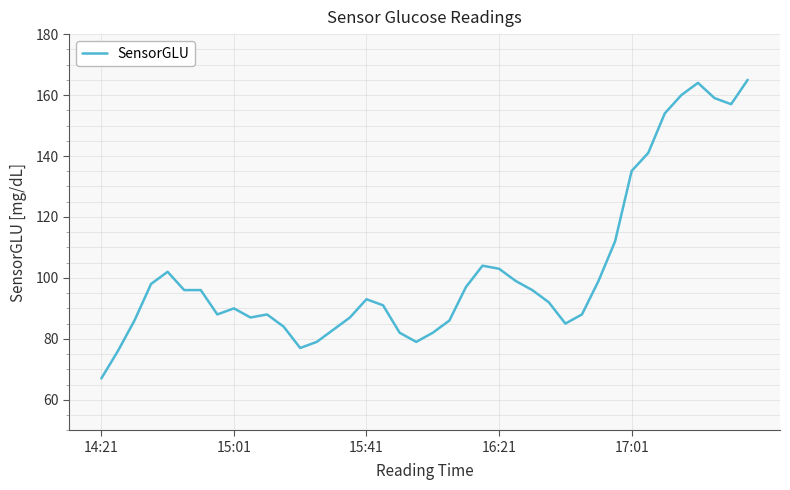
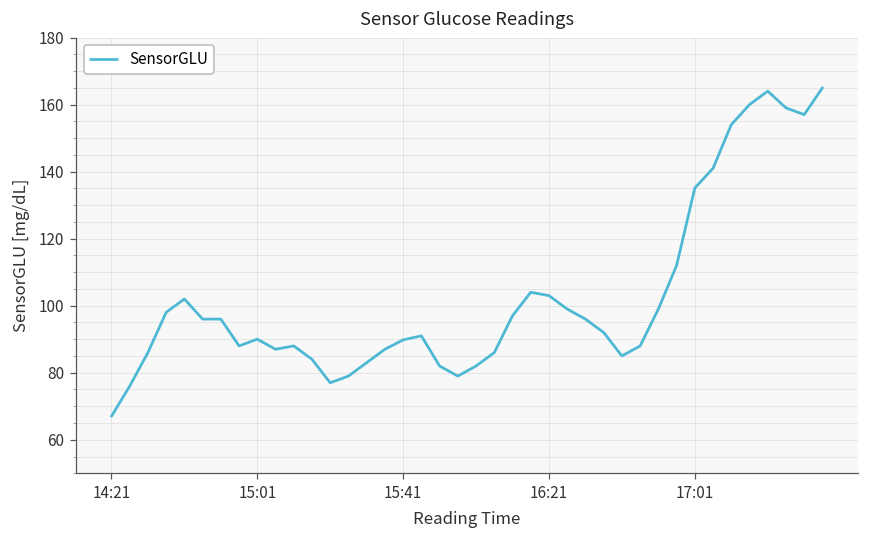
15:41: 93 -> 90
